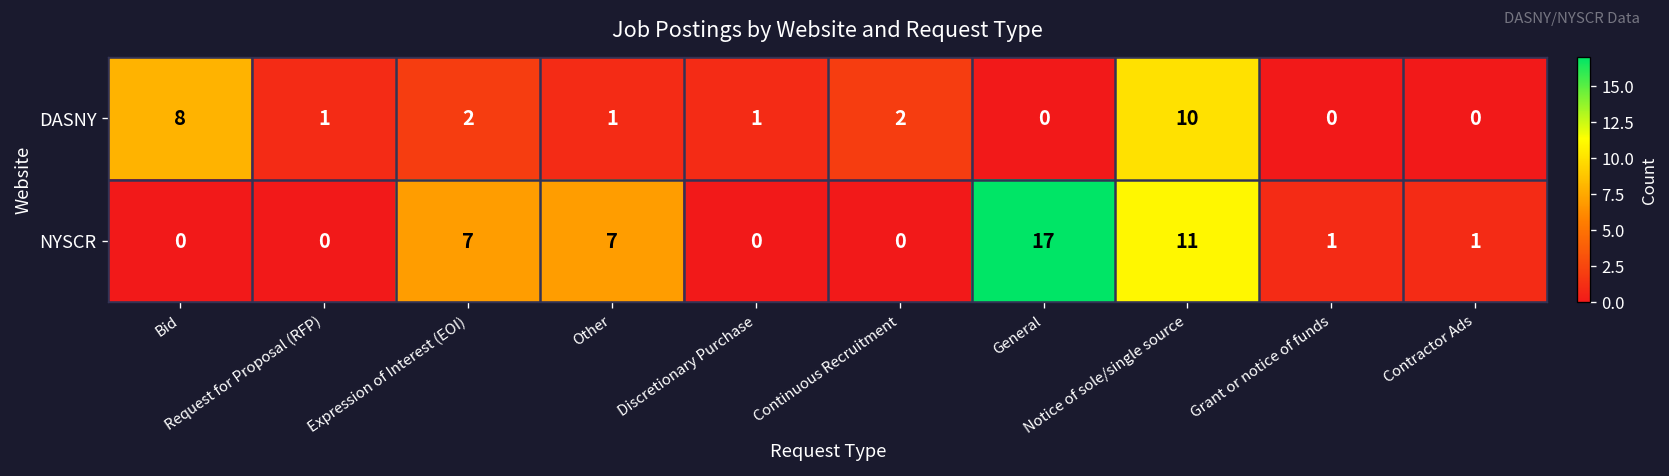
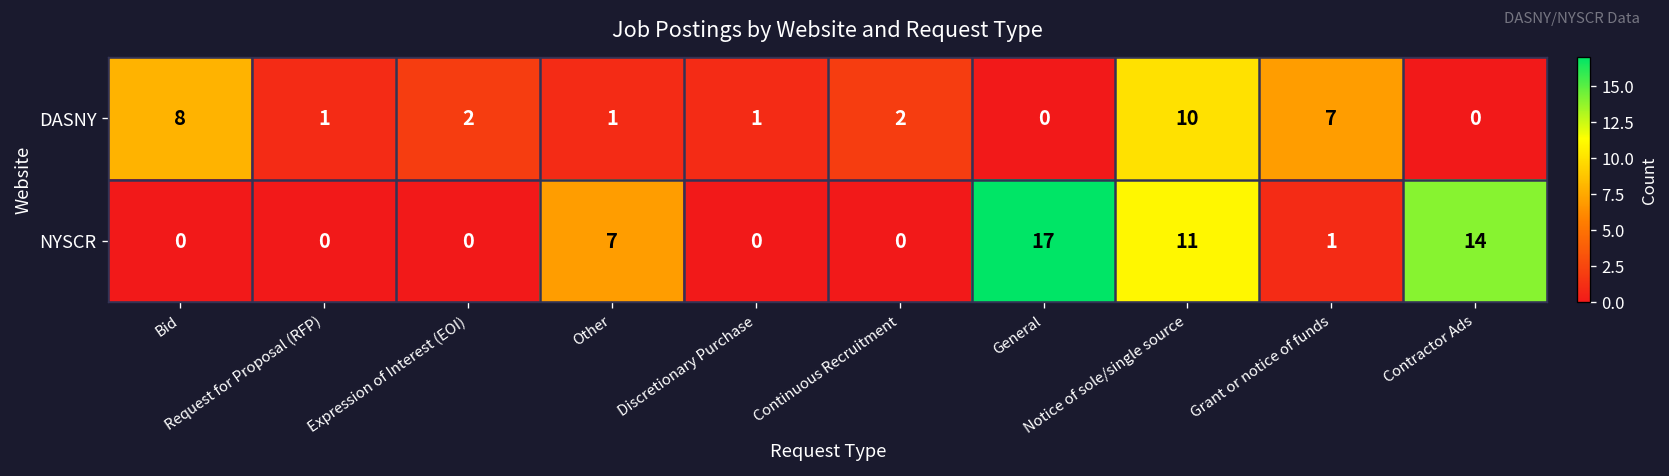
DASNY, Grant or notice of funds: 0 -> 7
NYSCR, Expression of Interest (EOI): 7 -> 0
NYSCR, Contractor Ads: 1 -> 14
